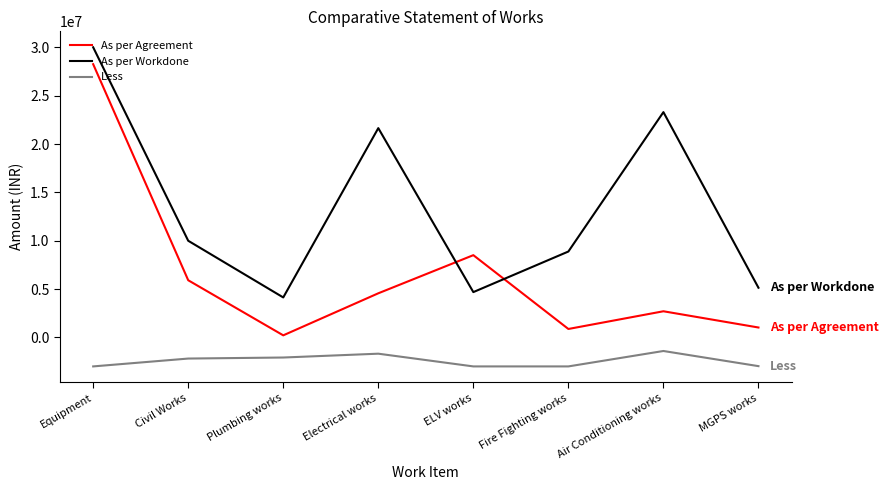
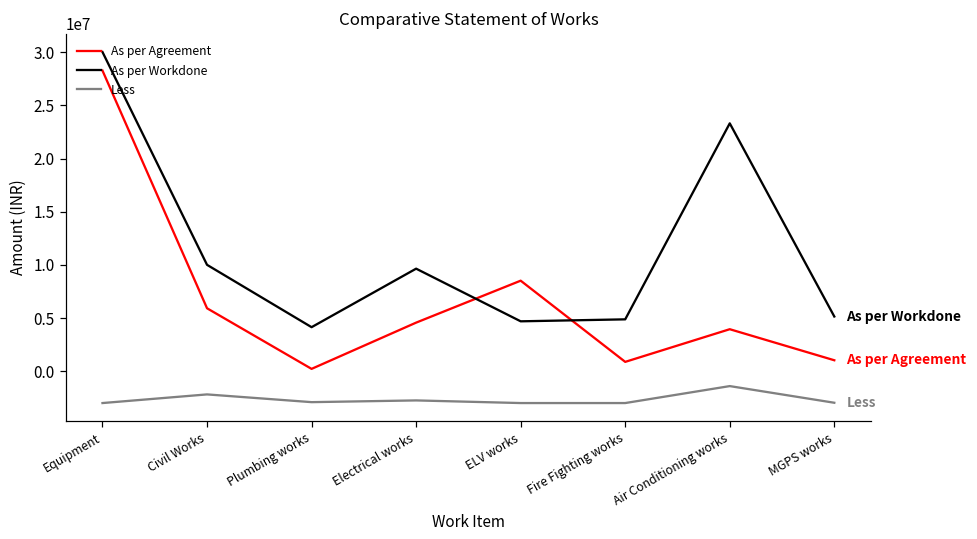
Less, Plumbing works: -2000000 -> -3000000
As per Workdone, Electrical works: 22000000 -> 10000000
Less, Electrical works: -2000000 -> -3000000
As per Workdone, Fire Fighting works: 9000000 -> 5000000
As per Agreement, Air Conditioning works: 3000000 -> 4000000
